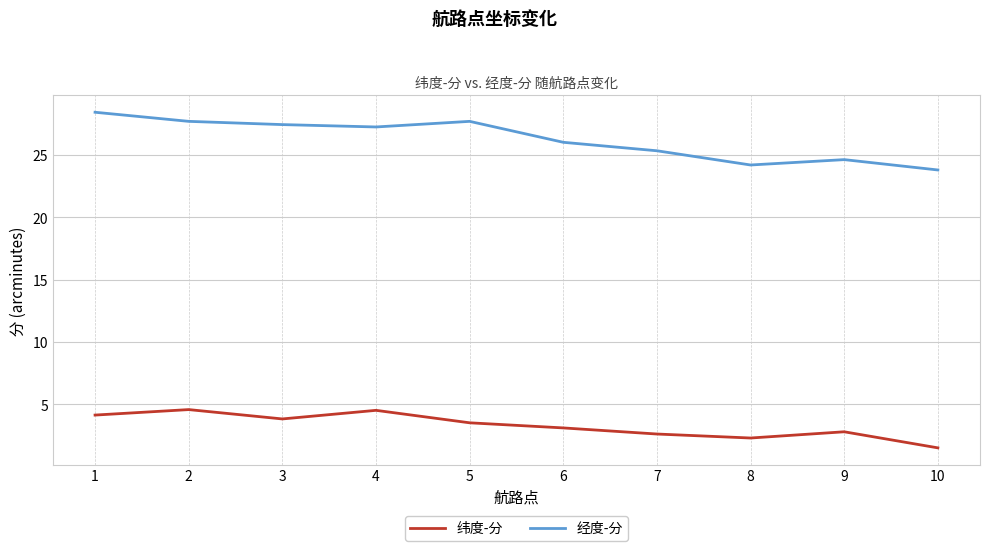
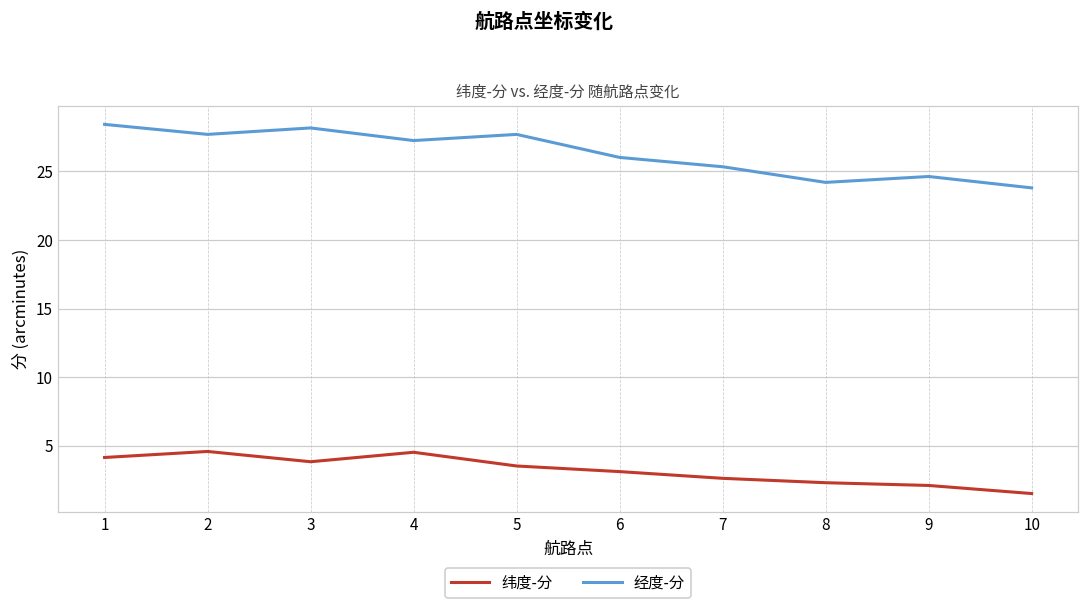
经度-分, 3: 27.4 -> 28.2
纬度-分, 9: 2.8 -> 2.1
